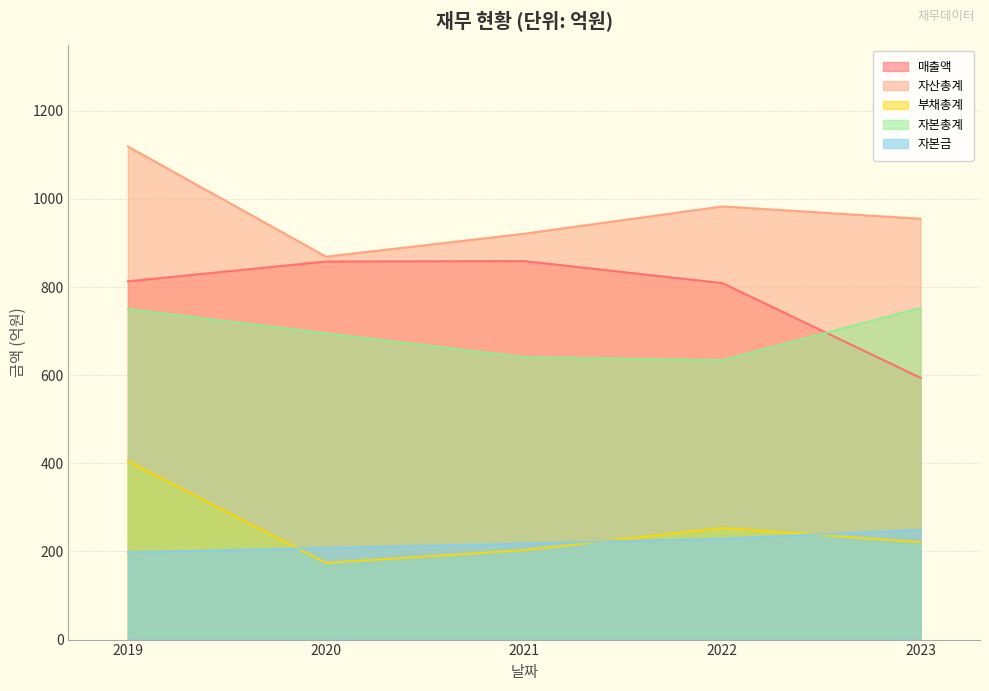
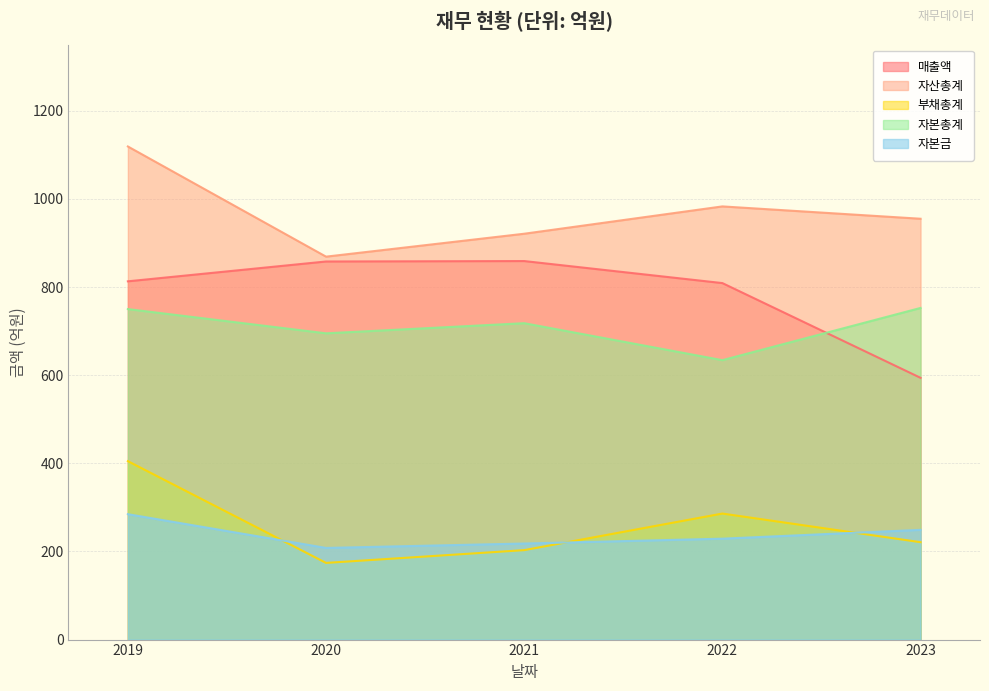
자본금, 2019: 200 -> 280
자본총계, 2021: 640 -> 720
부채총계, 2022: 250 -> 290
